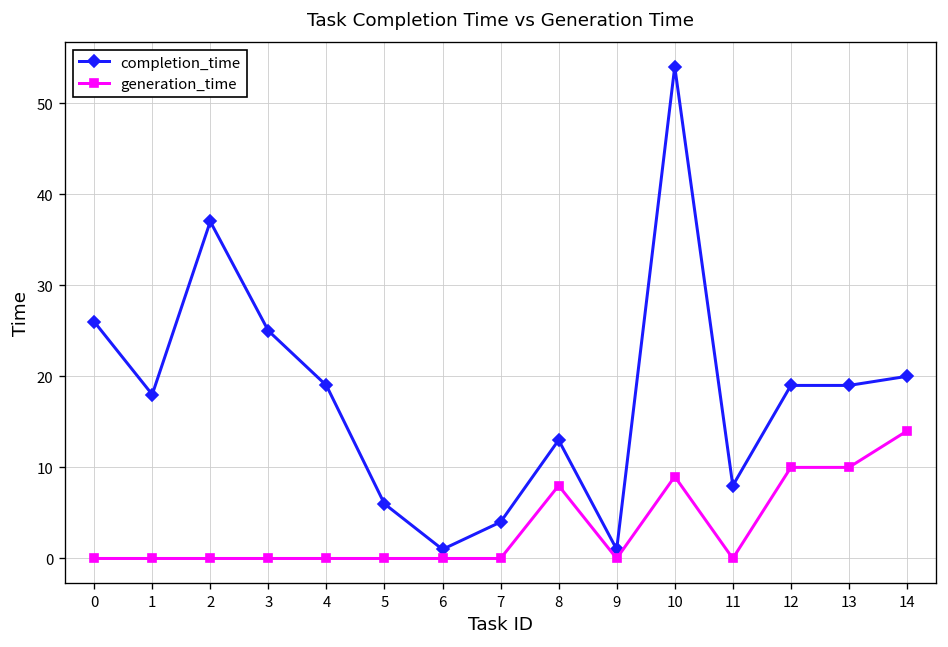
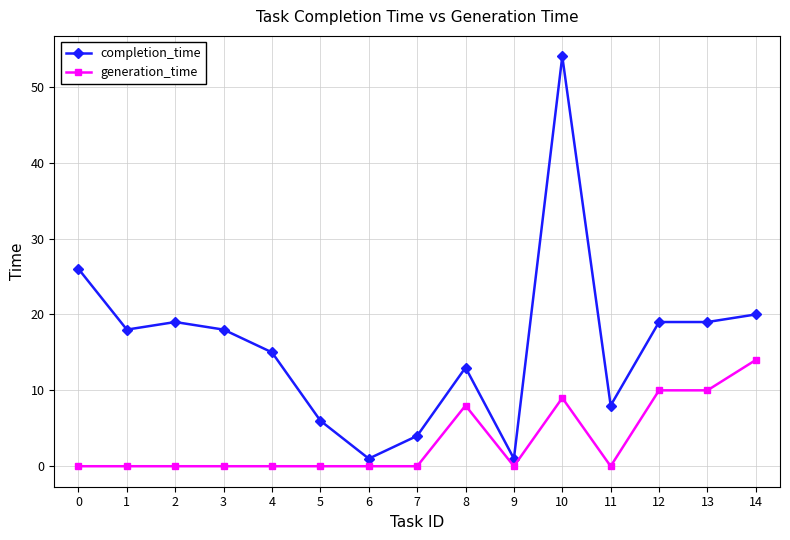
completion_time, 2: 37 -> 19
completion_time, 3: 25 -> 18
completion_time, 4: 19 -> 15
